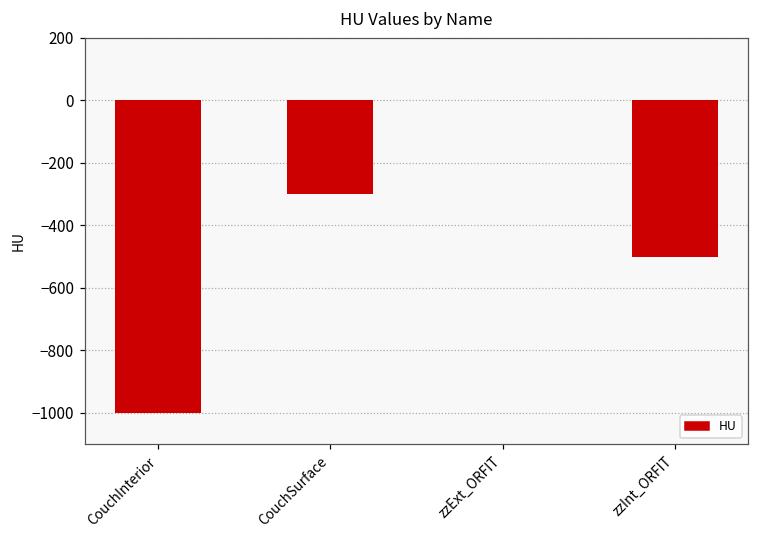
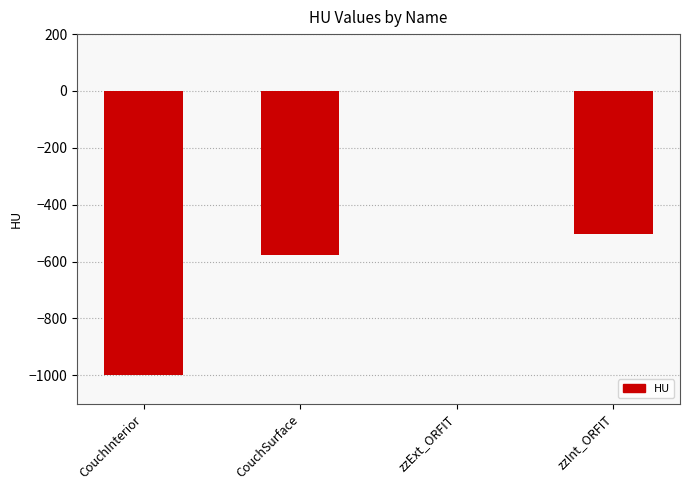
CouchSurface: -300 -> -580
